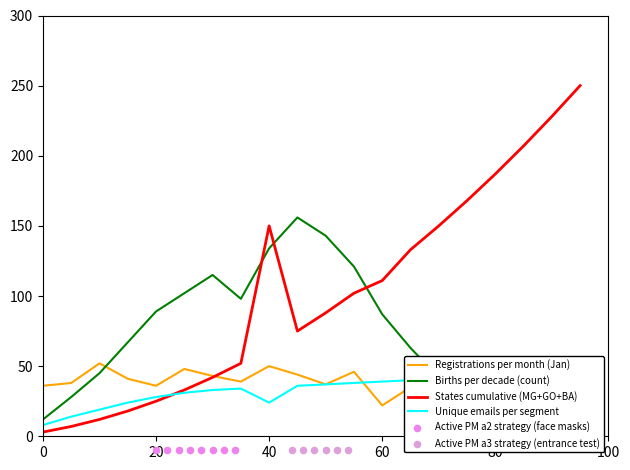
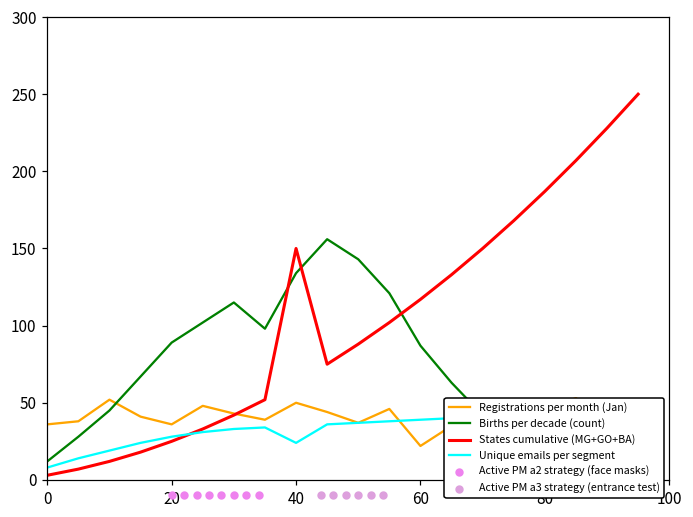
States cumulative (MG+GO+BA), 60: 111 -> 117
